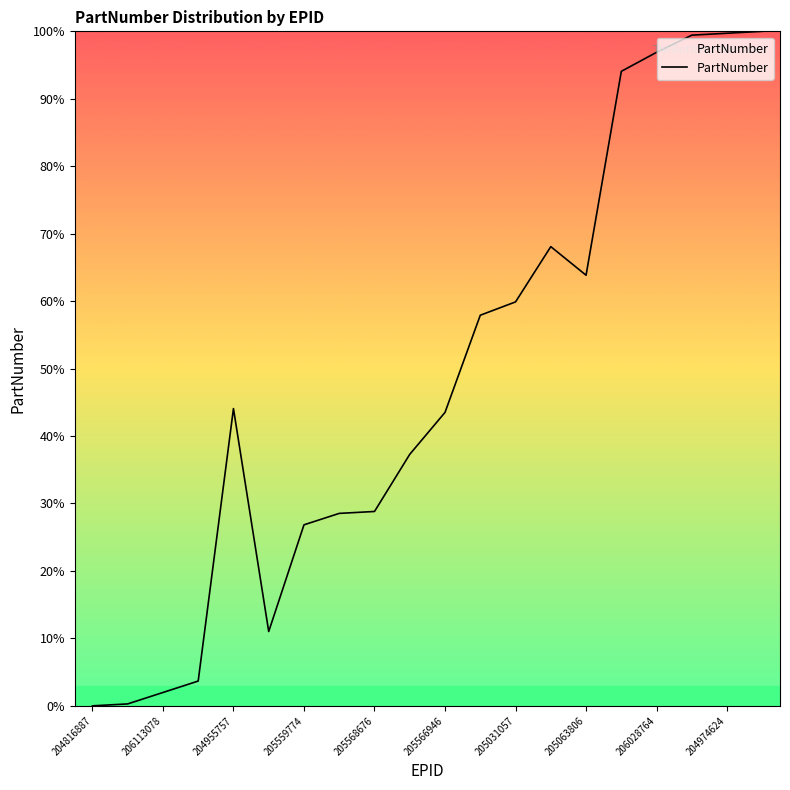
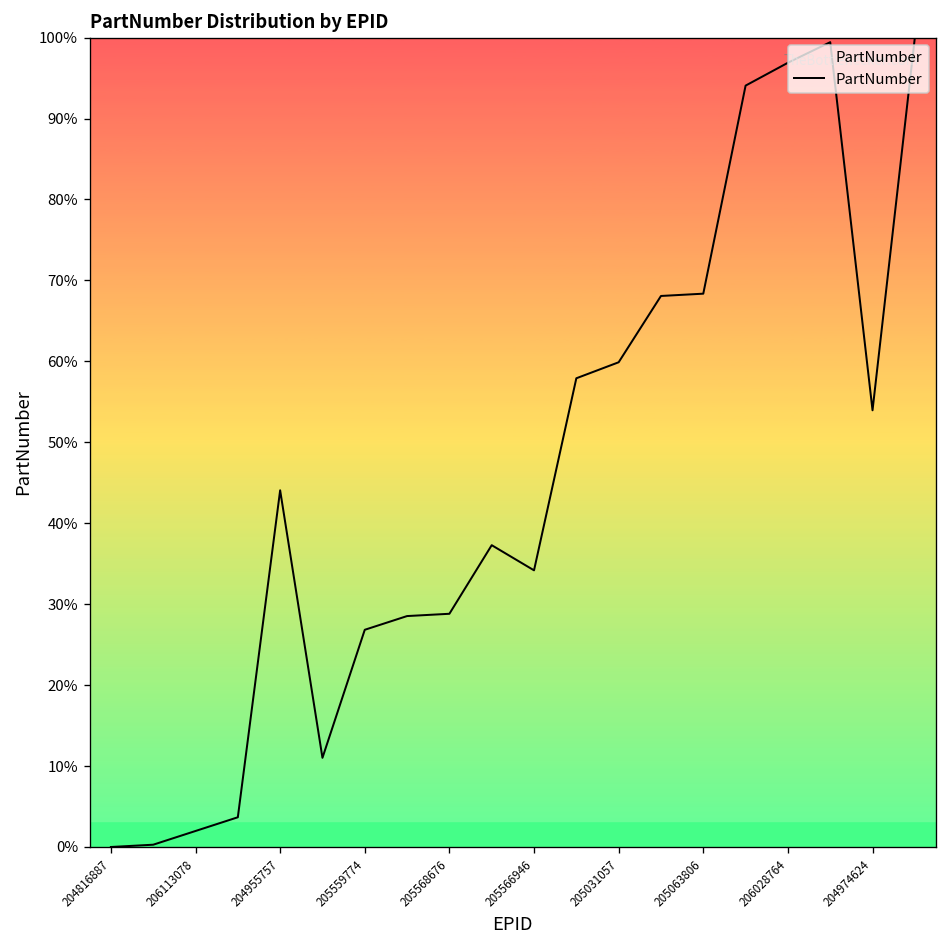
205566946: 44% -> 34%
205063806: 64% -> 68%
204974624: 100% -> 54%
